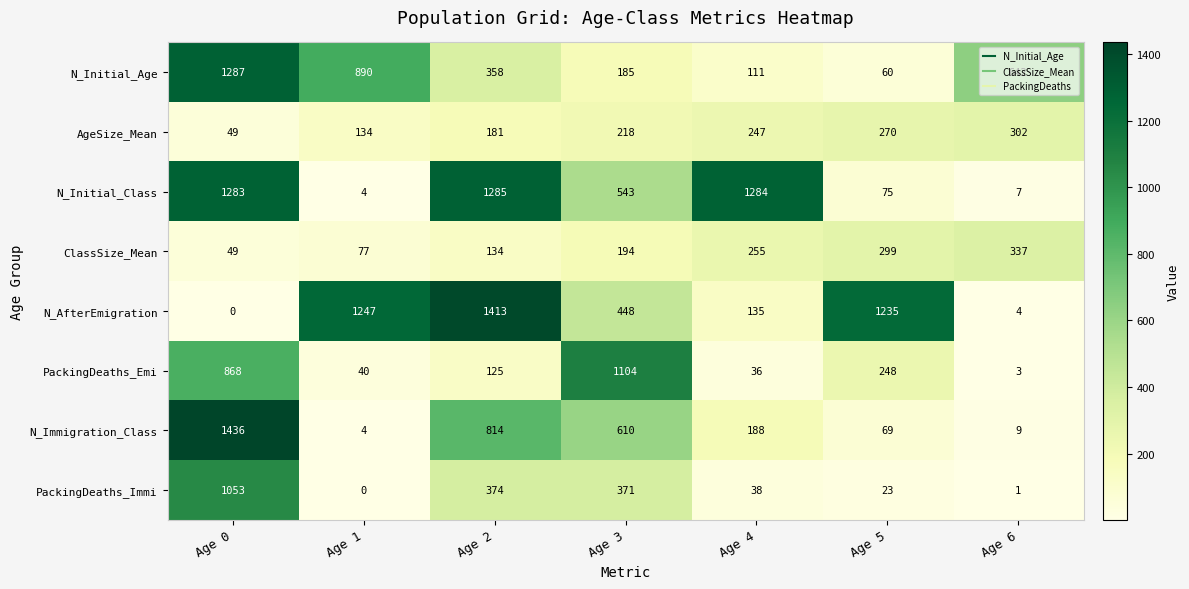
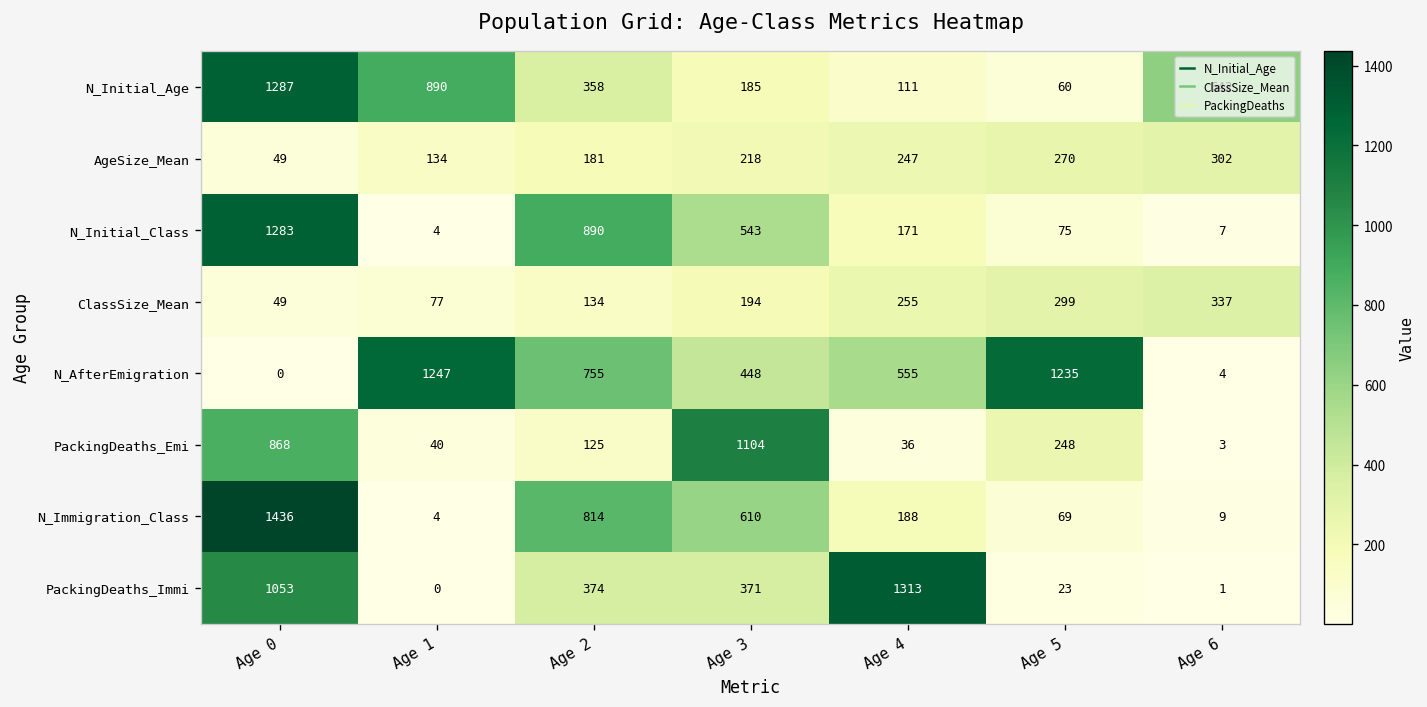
N_Initial_Class, Age 2: 1285 -> 890
N_Initial_Class, Age 4: 1284 -> 171
N_AfterEmigration, Age 2: 1413 -> 755
N_AfterEmigration, Age 4: 135 -> 555
PackingDeaths_Immi, Age 4: 38 -> 1313
